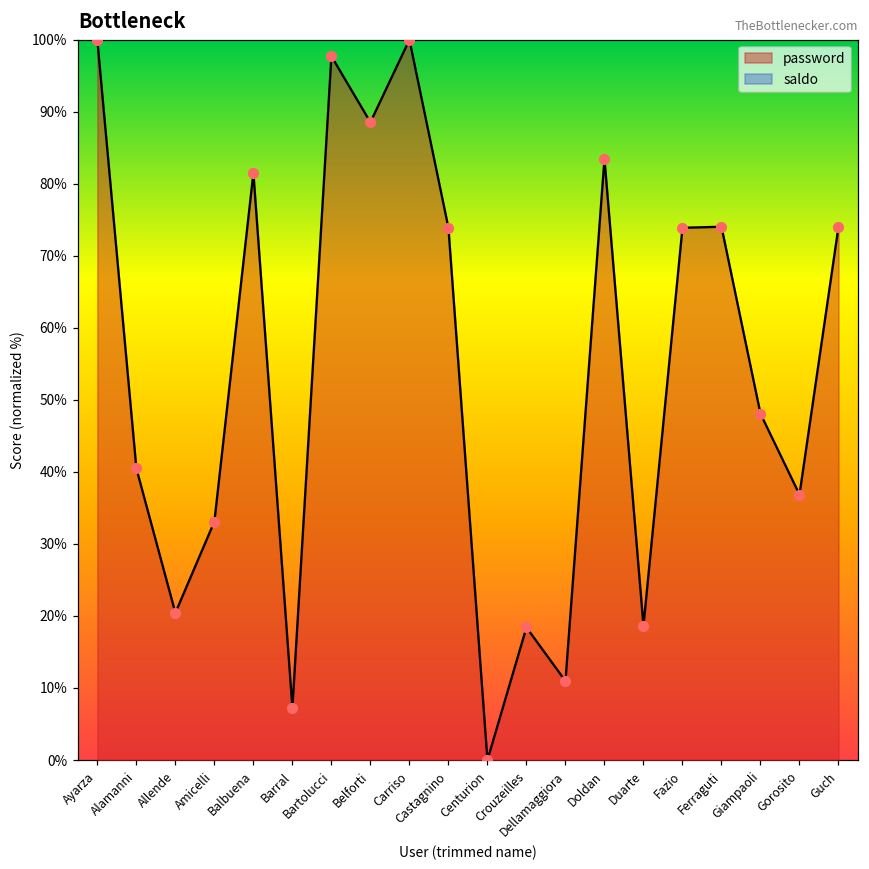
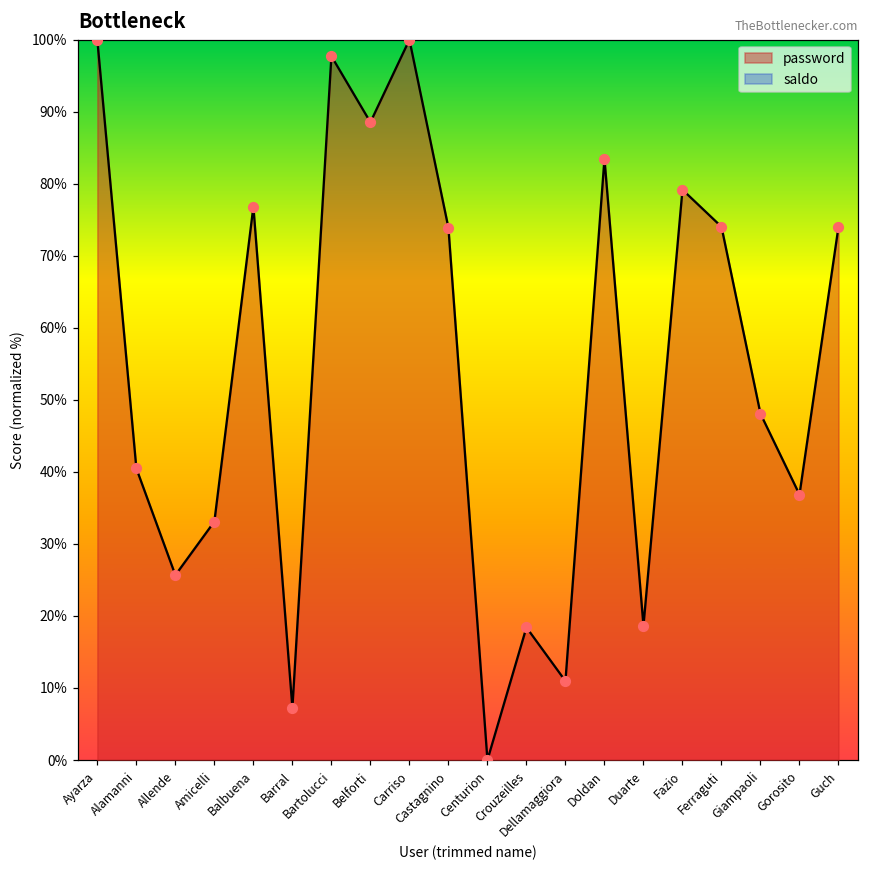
Allende: 20% -> 26%
Balbuena: 82% -> 77%
Fazio: 74% -> 79%
